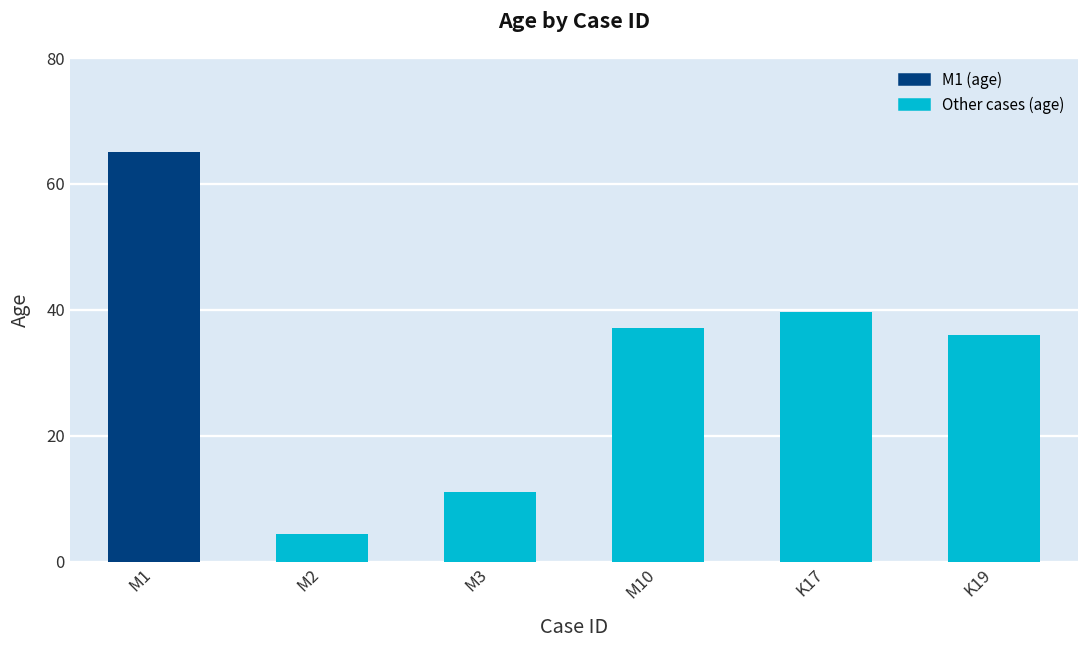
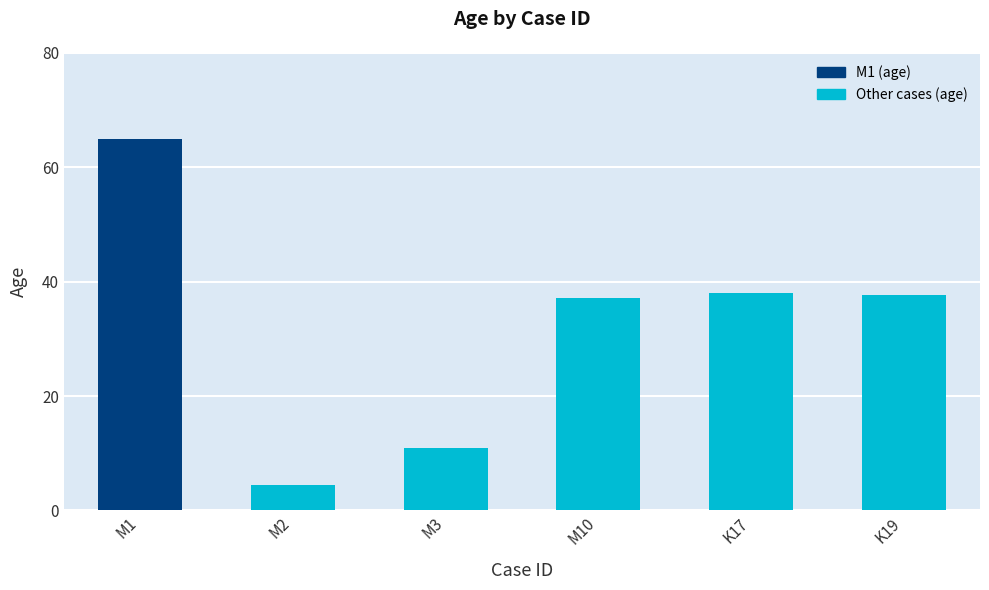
K17: 40 -> 38
K19: 36 -> 38
